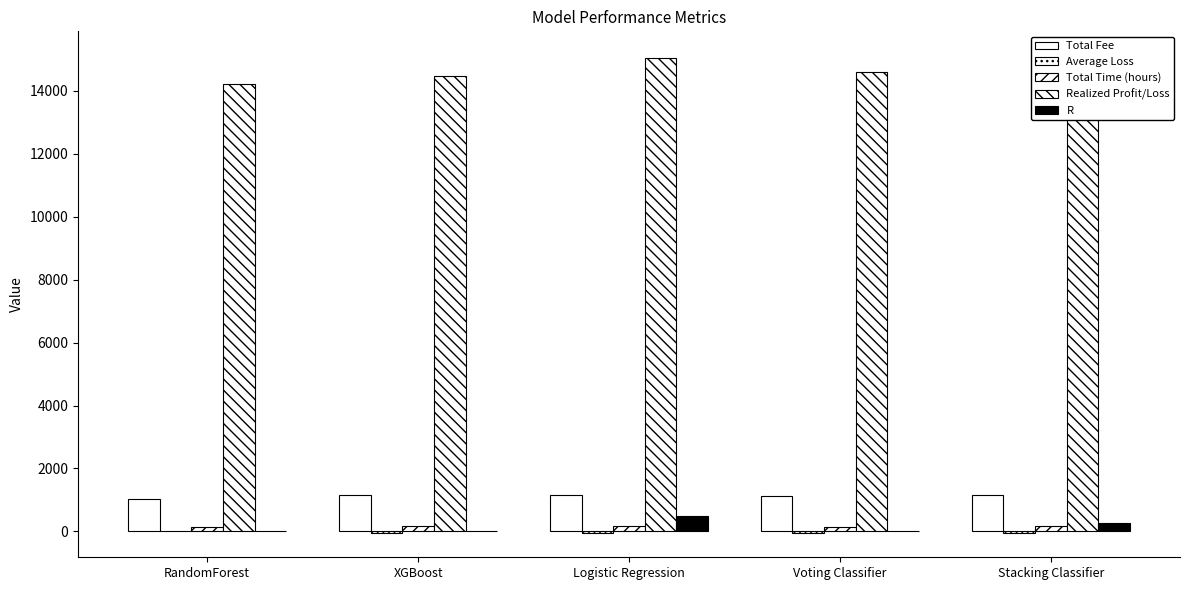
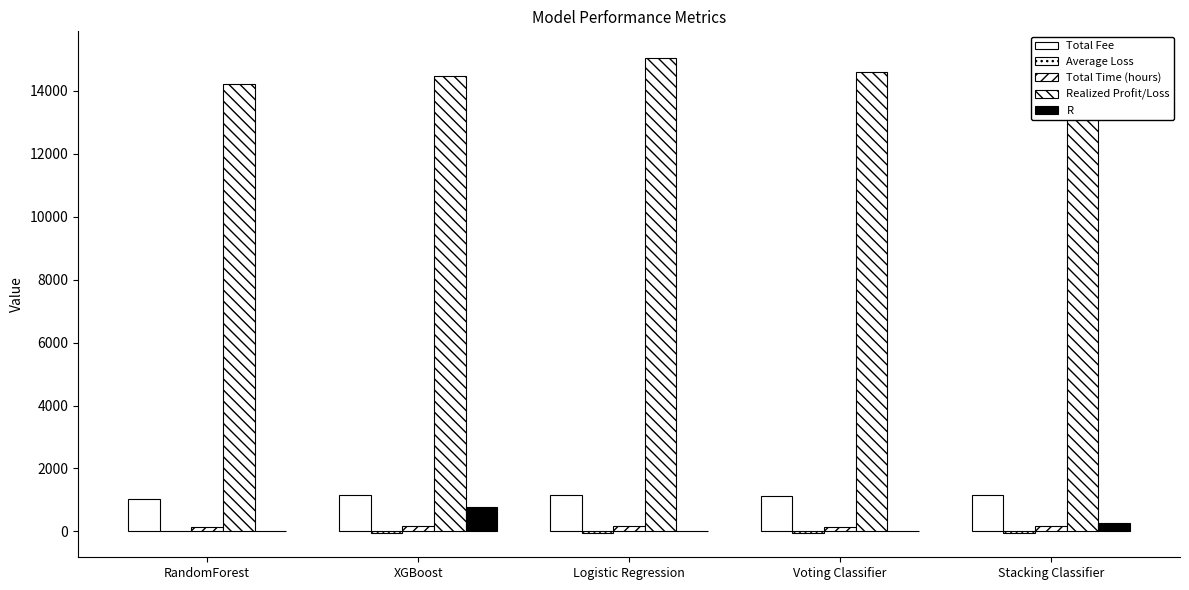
R, XGBoost: 0 -> 800
R, Logistic Regression: 500 -> 0
